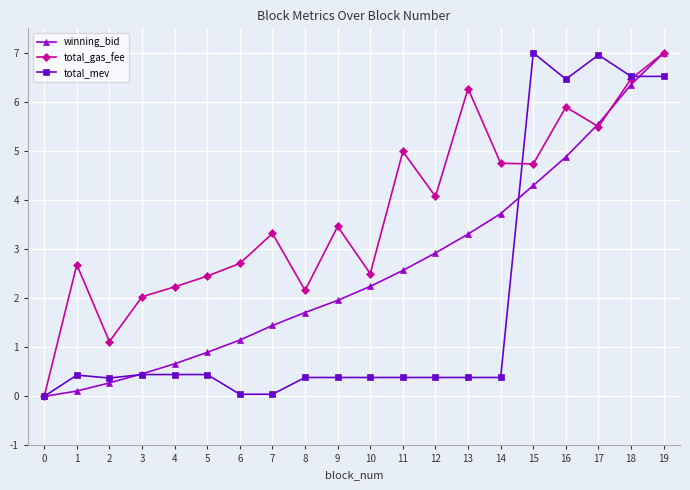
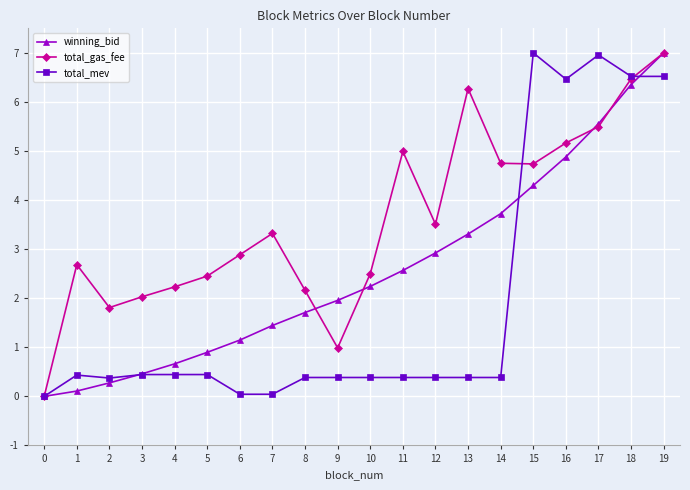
total_gas_fee, 2: 1.1 -> 1.8
total_gas_fee, 6: 2.7 -> 2.9
total_gas_fee, 9: 3.5 -> 1.0
total_gas_fee, 12: 4.1 -> 3.5
total_gas_fee, 16: 5.9 -> 5.2
